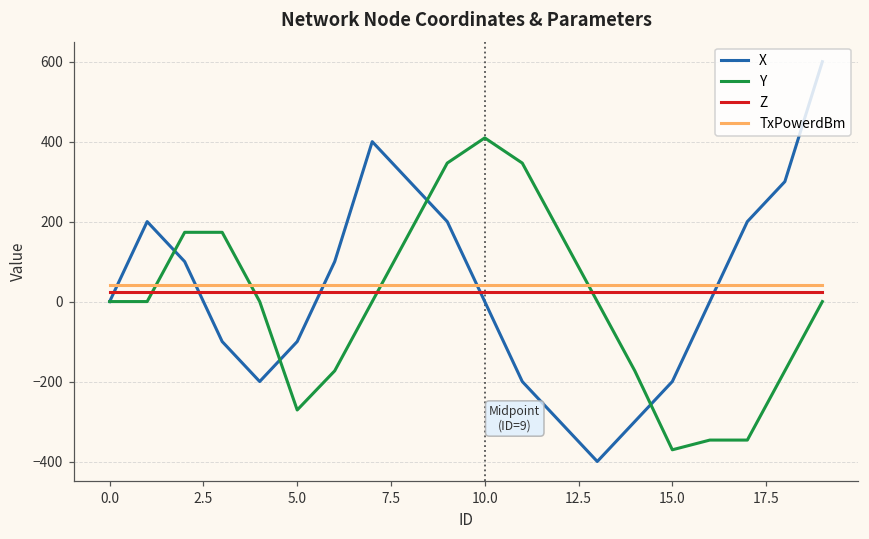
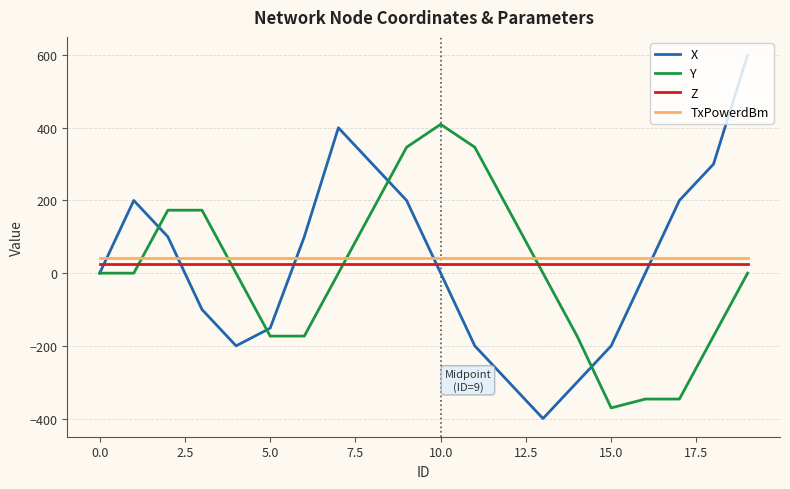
X, 5.0: -100 -> -150
Y, 5.0: -270 -> -170
